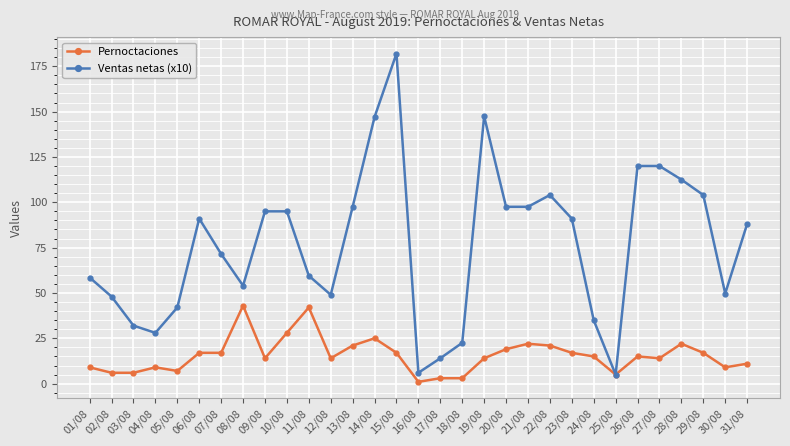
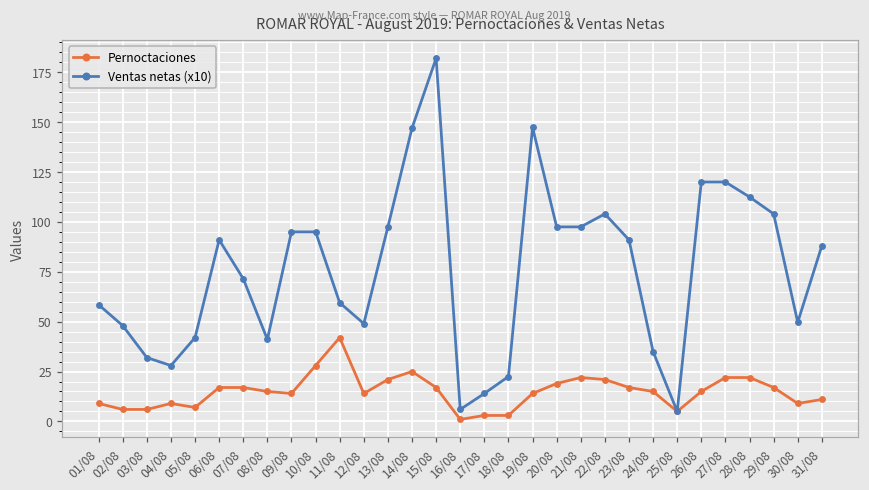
Pernoctaciones, 08/08: 43 -> 15
Ventas netas (x10), 08/08: 54 -> 41
Pernoctaciones, 27/08: 14 -> 22
